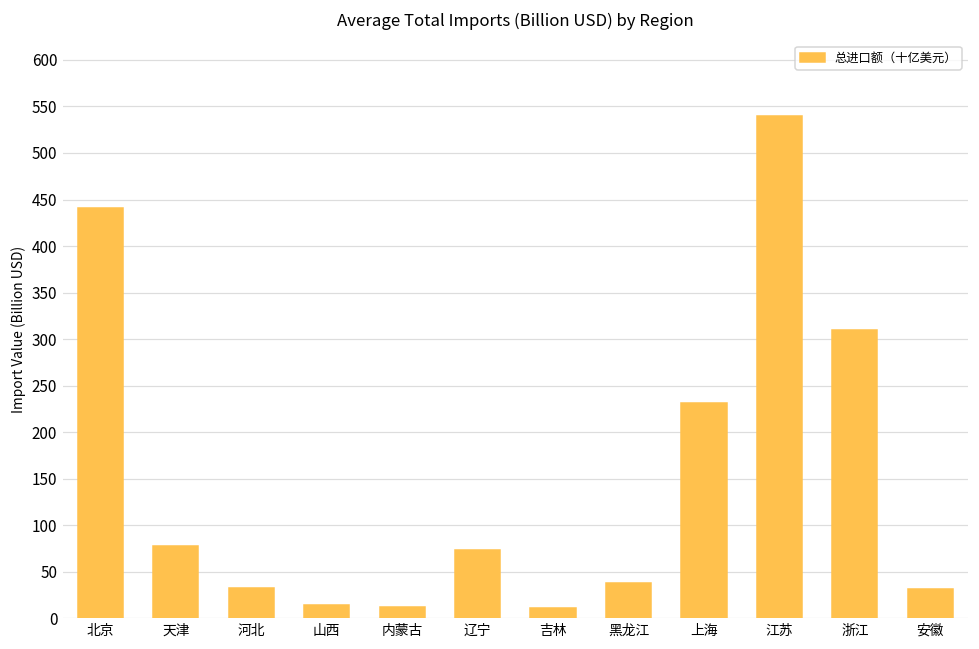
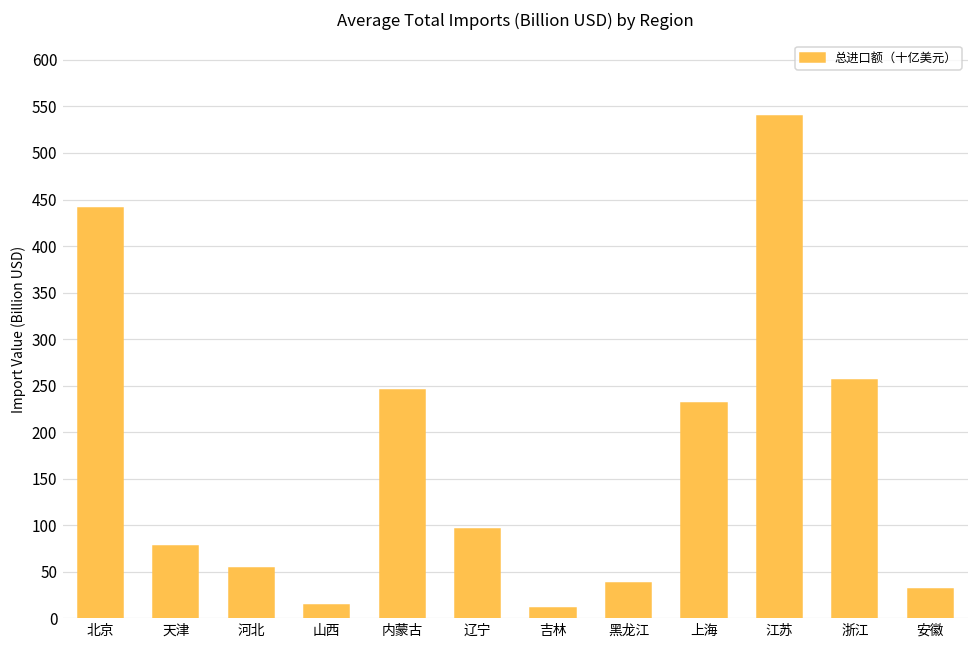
河北: 30 -> 50
内蒙古: 10 -> 250
辽宁: 70 -> 100
浙江: 310 -> 260
